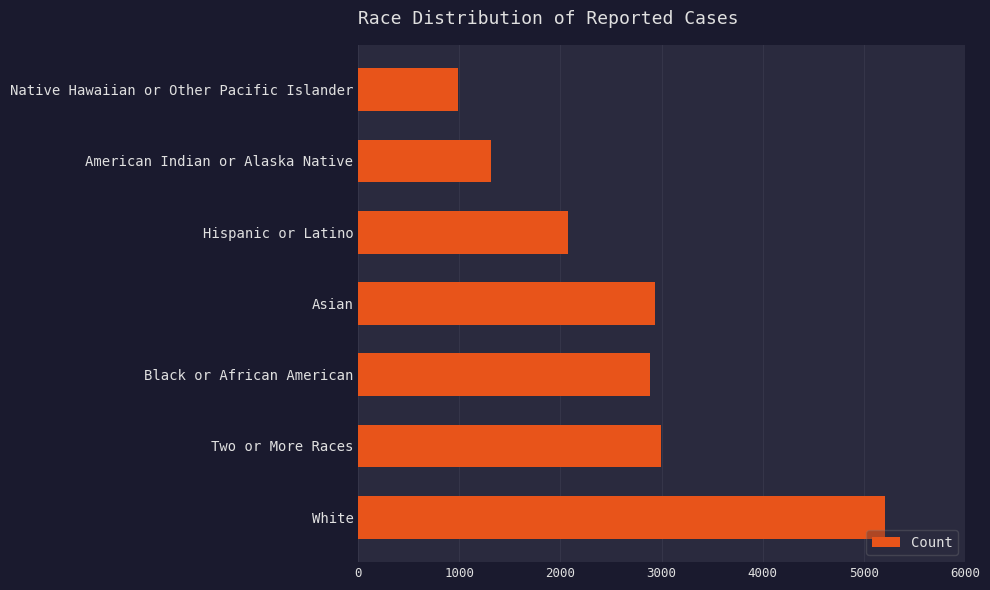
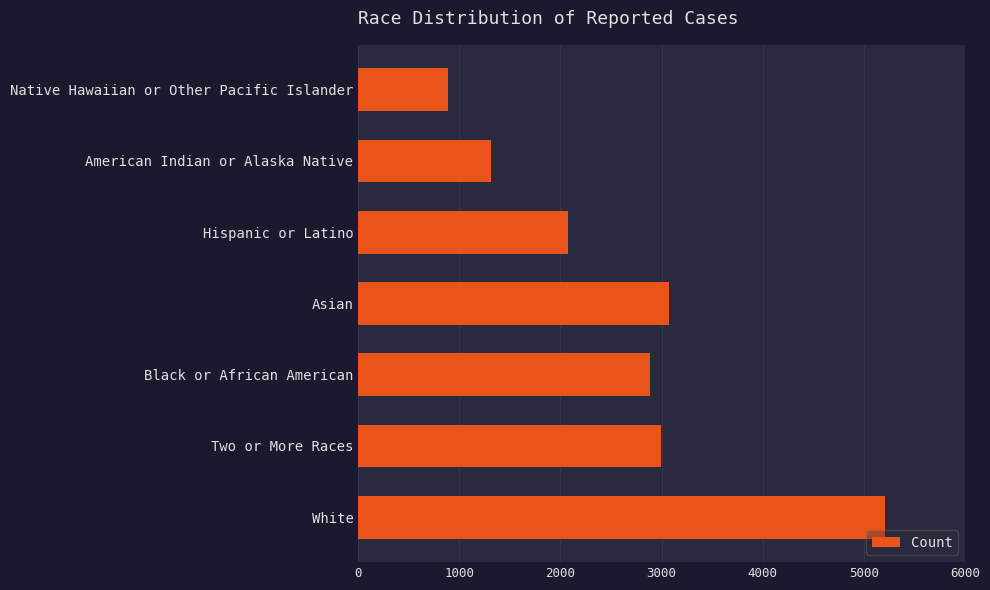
Native Hawaiian or Other Pacific Islander: 990 -> 890
Asian: 2940 -> 3070
